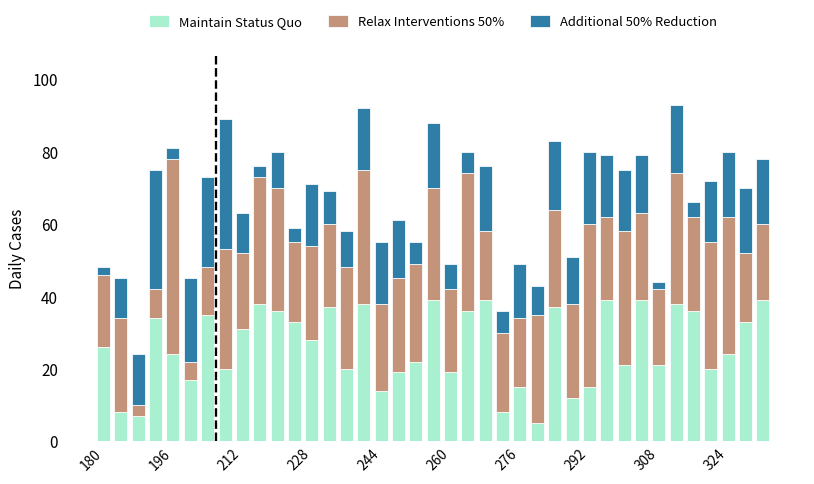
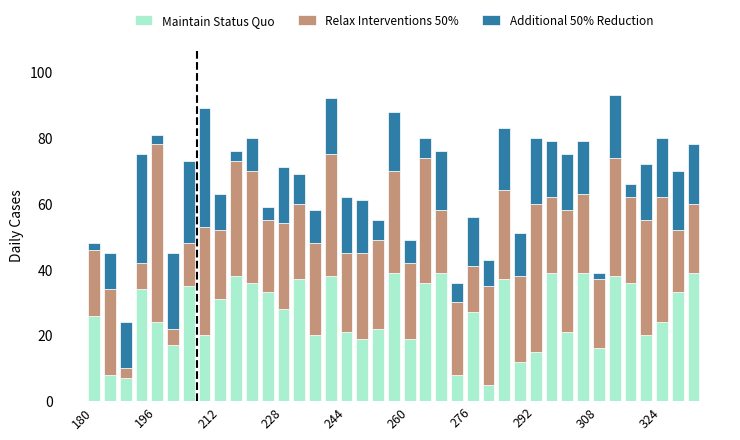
Maintain Status Quo, 244: 14 -> 21
Maintain Status Quo, 276: 15 -> 27
Relax Interventions 50%, 276: 19 -> 14
Maintain Status Quo, 308: 21 -> 16
